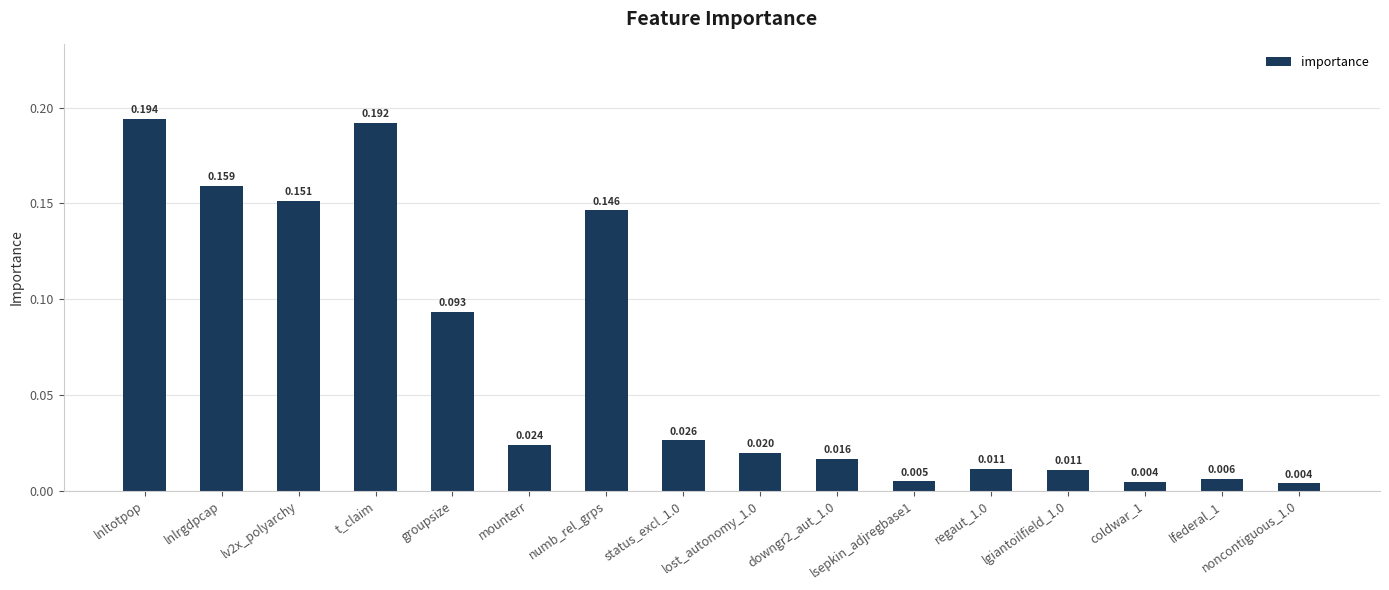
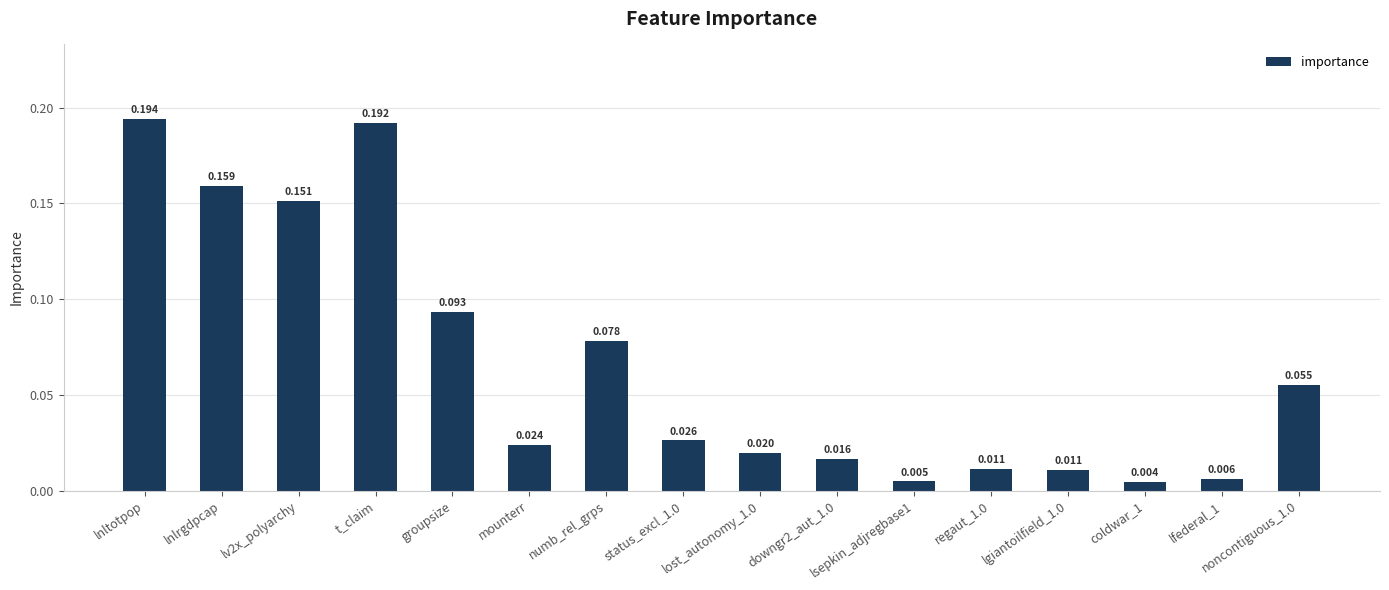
numb_rel_grps: 0.146 -> 0.078
noncontiguous_1.0: 0.004 -> 0.055
